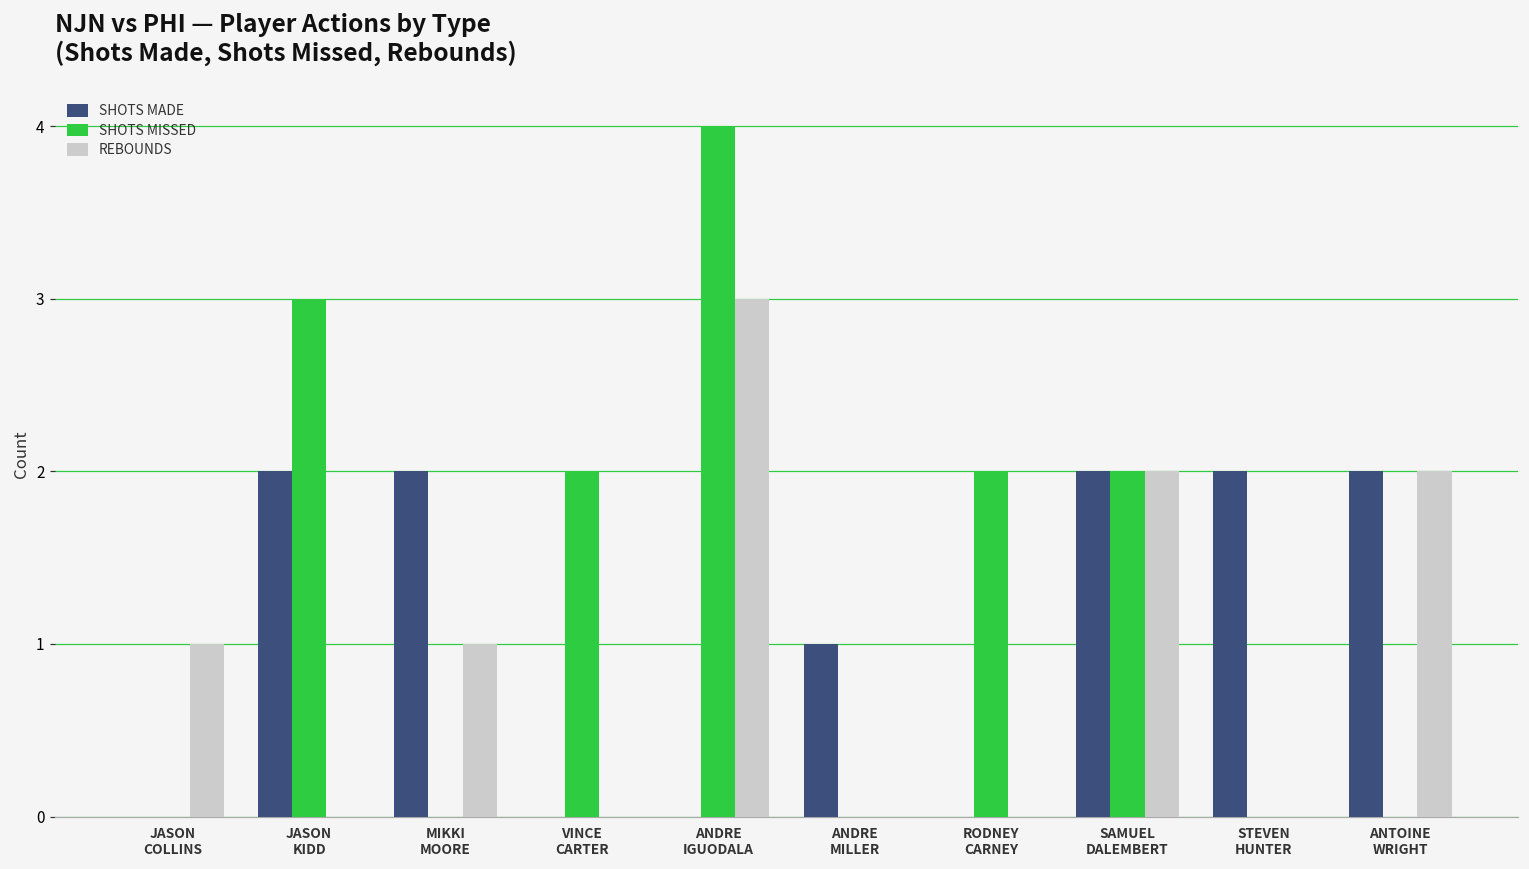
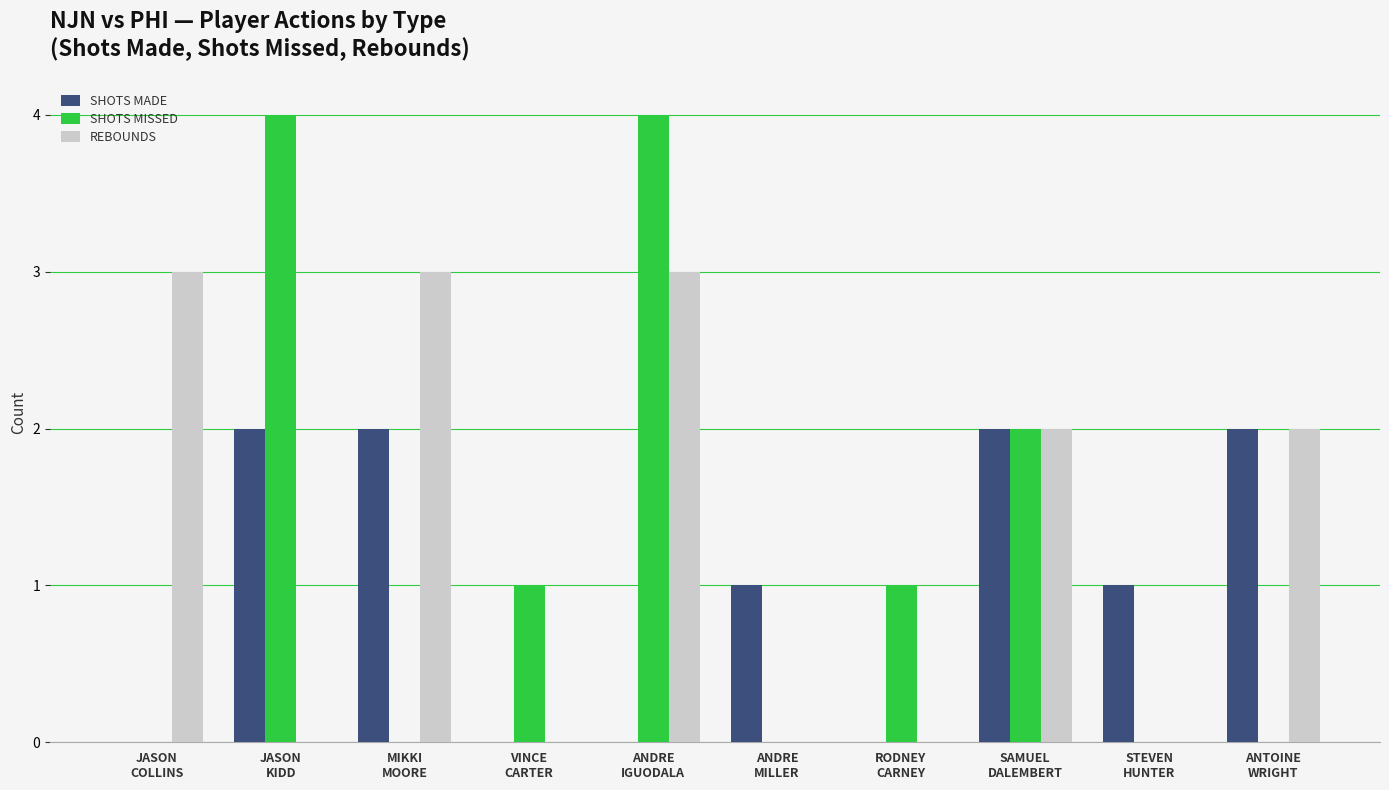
REBOUNDS, JASON COLLINS: 1 -> 3
SHOTS MISSED, JASON KIDD: 3 -> 4
REBOUNDS, MIKKI MOORE: 1 -> 3
SHOTS MISSED, VINCE CARTER: 2 -> 1
SHOTS MISSED, RODNEY CARNEY: 2 -> 1
SHOTS MADE, STEVEN HUNTER: 2 -> 1
